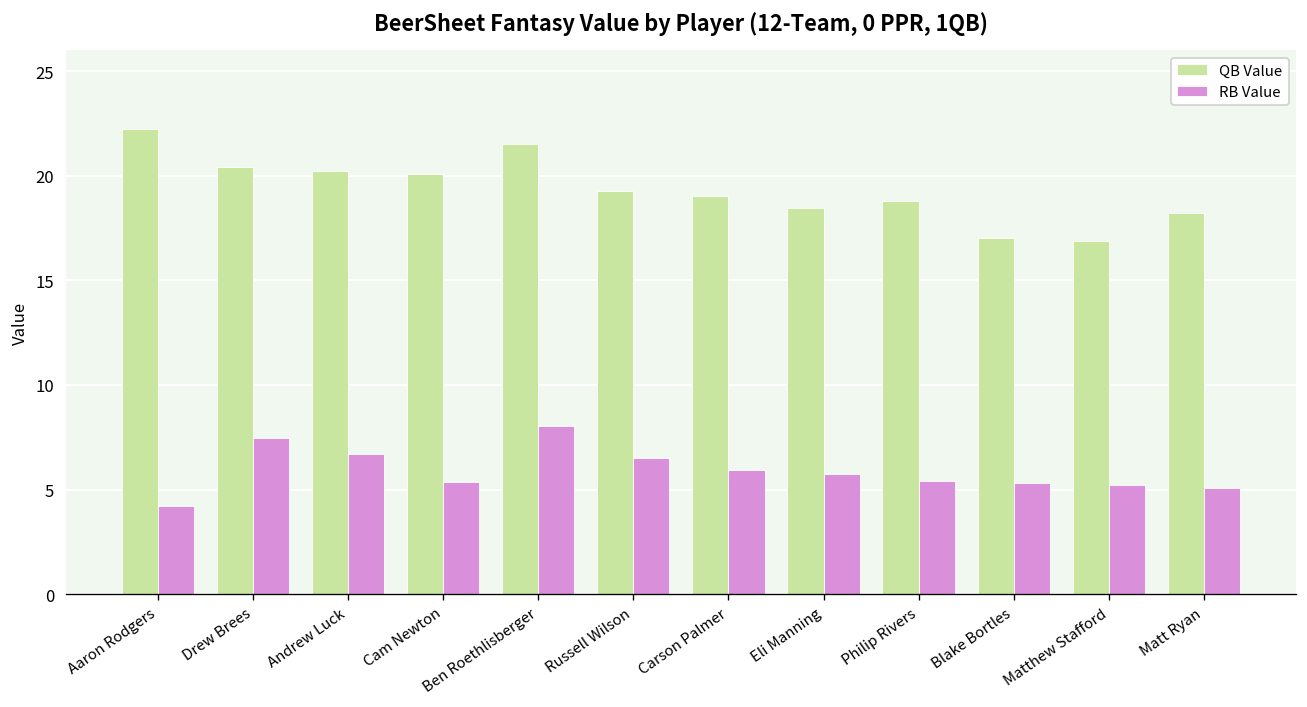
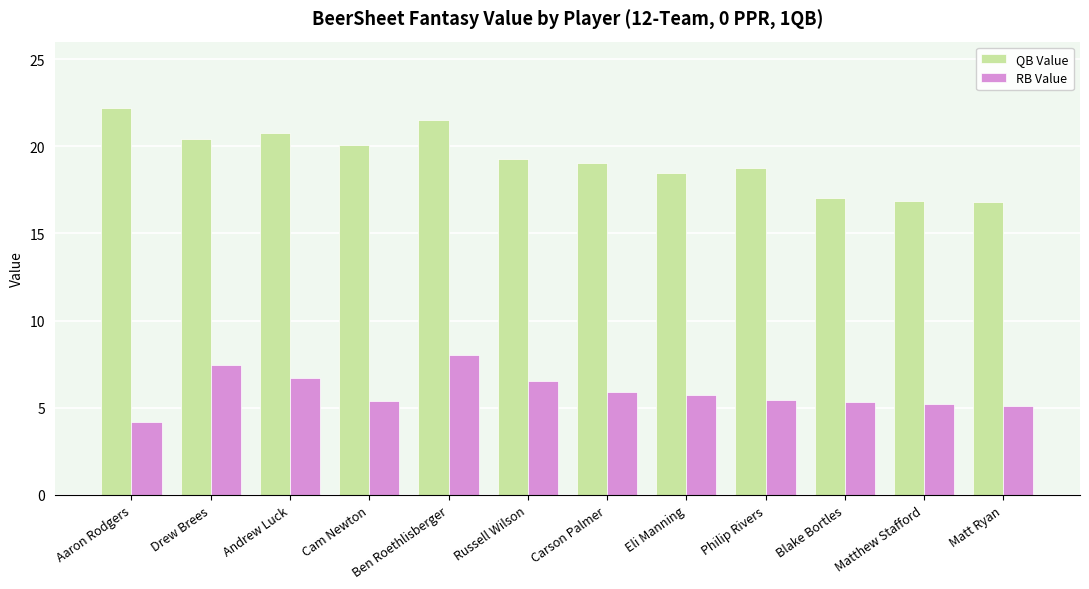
QB Value, Andrew Luck: 20.2 -> 20.8
QB Value, Matt Ryan: 18.2 -> 16.8
